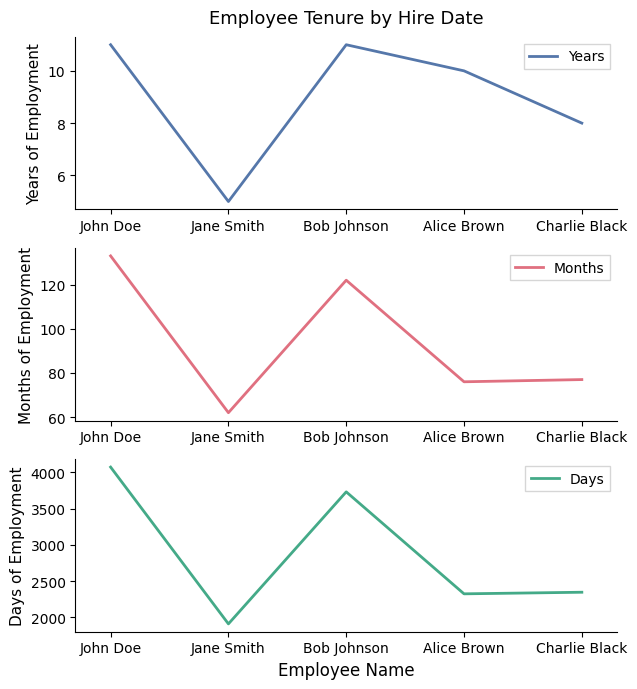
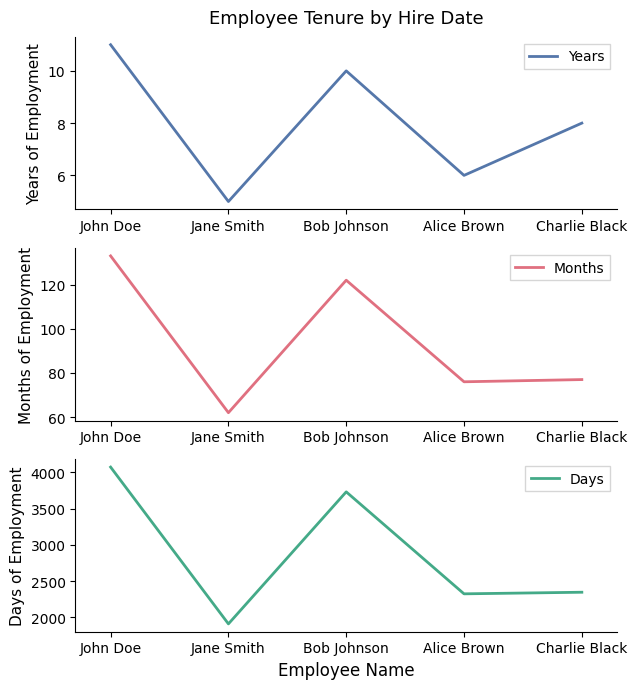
Employee Tenure by Hire Date, Bob Johnson: 11 -> 10
Employee Tenure by Hire Date, Alice Brown: 10 -> 6
